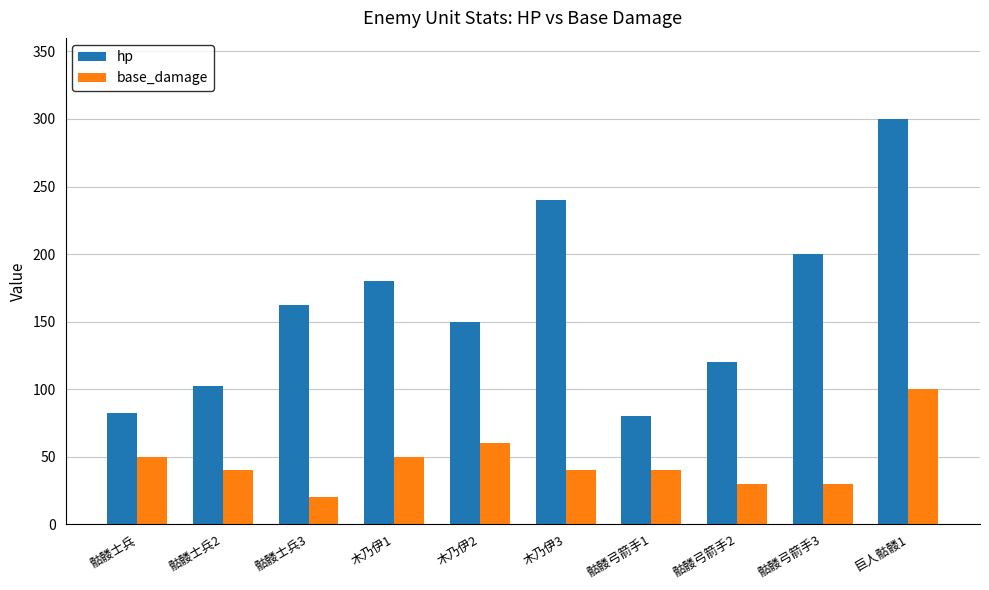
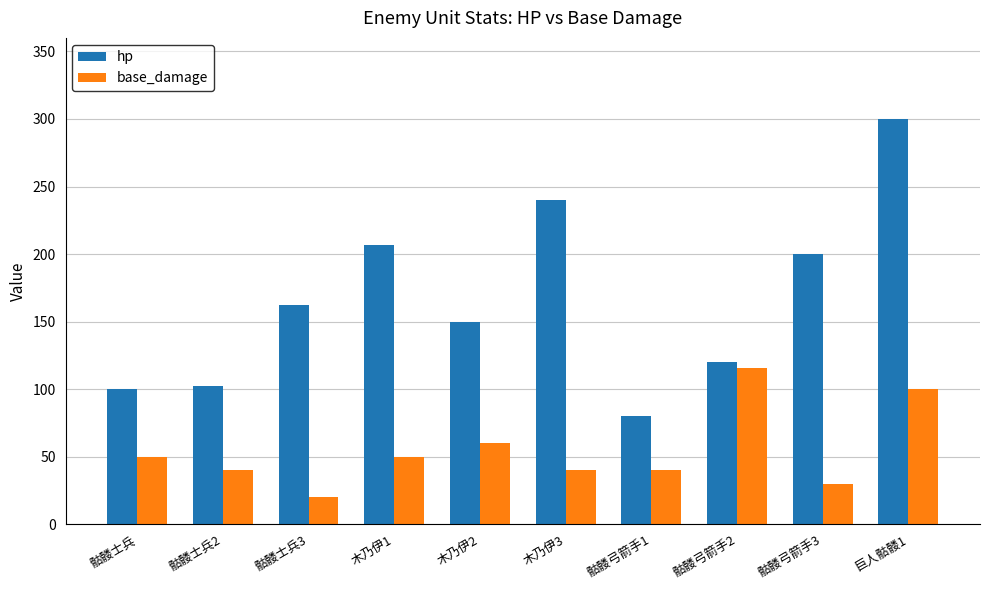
hp, 骷髅士兵: 82 -> 100
hp, 木乃伊1: 180 -> 207
base_damage, 骷髅弓箭手2: 30 -> 116
